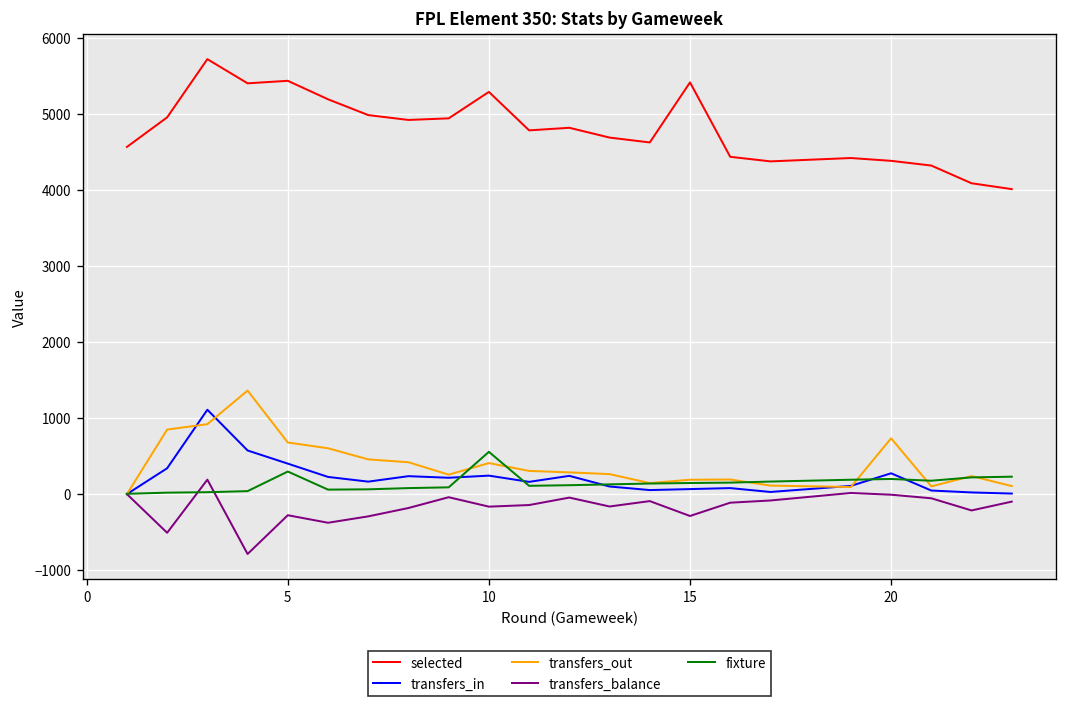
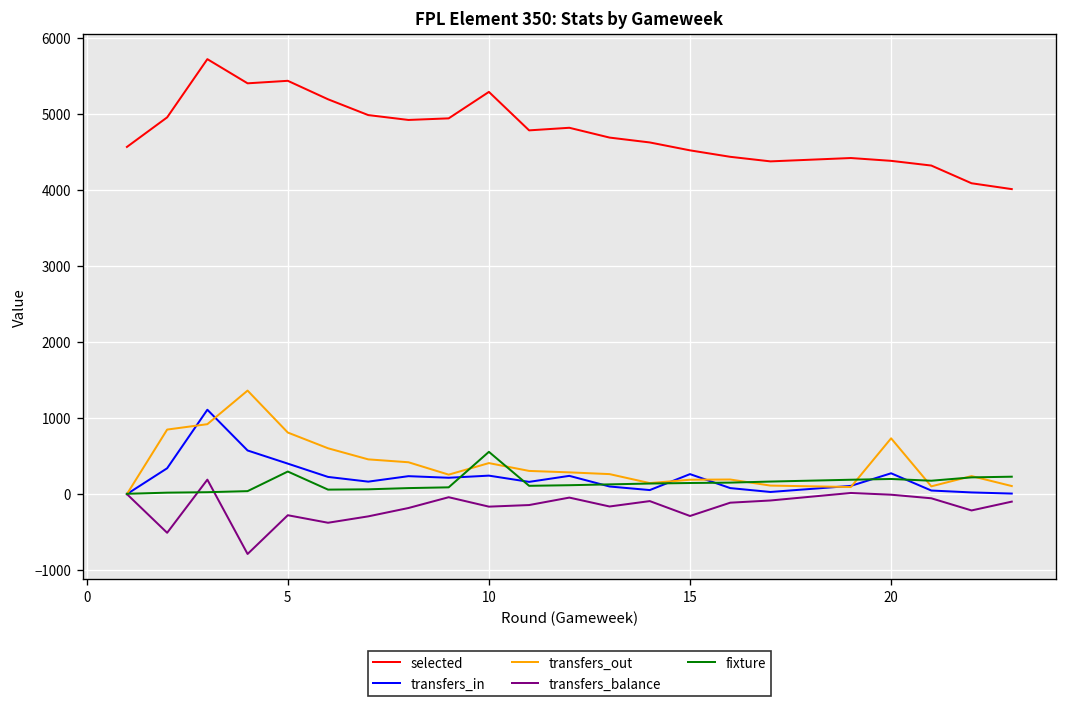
transfers_out, 5: 700 -> 800
selected, 15: 5400 -> 4500
transfers_in, 15: 100 -> 300
